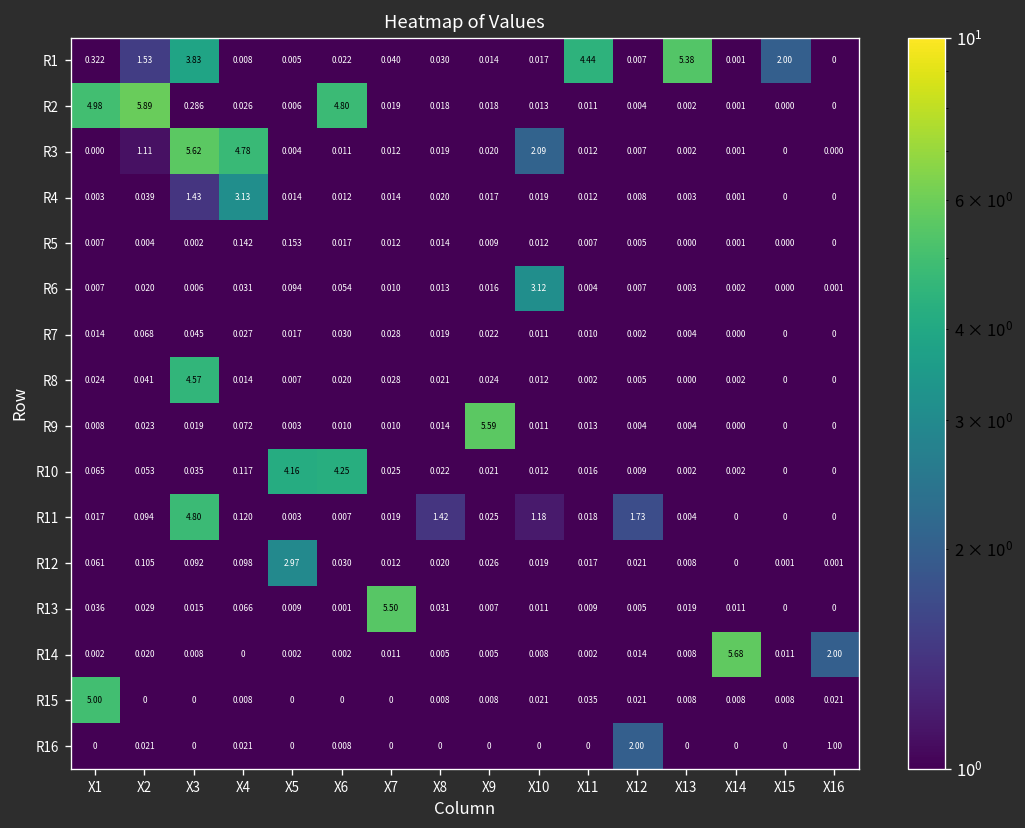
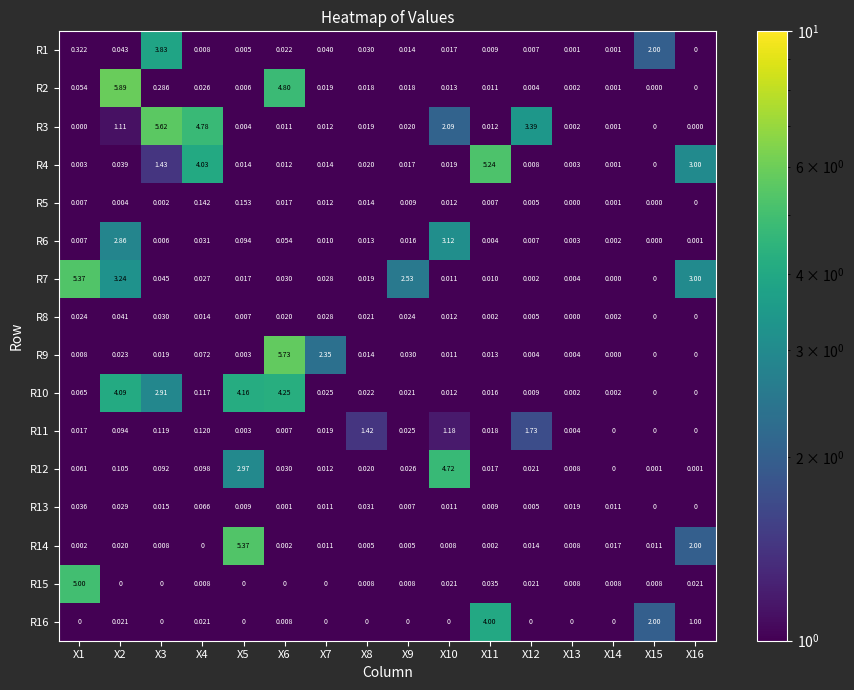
R1, X2: 1.53 -> 0.043
R1, X11: 4.44 -> 0.009
R1, X13: 5.38 -> 0.001
R2, X1: 4.98 -> 0.054
R3, X12: 0.007 -> 3.39
R4, X4: 3.13 -> 4.03
R4, X11: 0.012 -> 5.24
R4, X16: 0 -> 3.00
R6, X2: 0.020 -> 2.86
R7, X1: 0.014 -> 5.37
R7, X2: 0.068 -> 3.24
R7, X9: 0.022 -> 2.53
R7, X16: 0 -> 3.00
R8, X3: 4.57 -> 0.030
R9, X6: 0.010 -> 5.73
R9, X7: 0.010 -> 2.35
R9, X9: 5.59 -> 0.030
R10, X2: 0.053 -> 4.09
R10, X3: 0.035 -> 2.91
R11, X3: 4.80 -> 0.119
R12, X10: 0.019 -> 4.72
R13, X7: 5.50 -> 0.011
R14, X5: 0.002 -> 5.37
R14, X14: 5.68 -> 0.017
R16, X11: 0 -> 4.00
R16, X12: 2.00 -> 0
R16, X15: 0 -> 2.00
